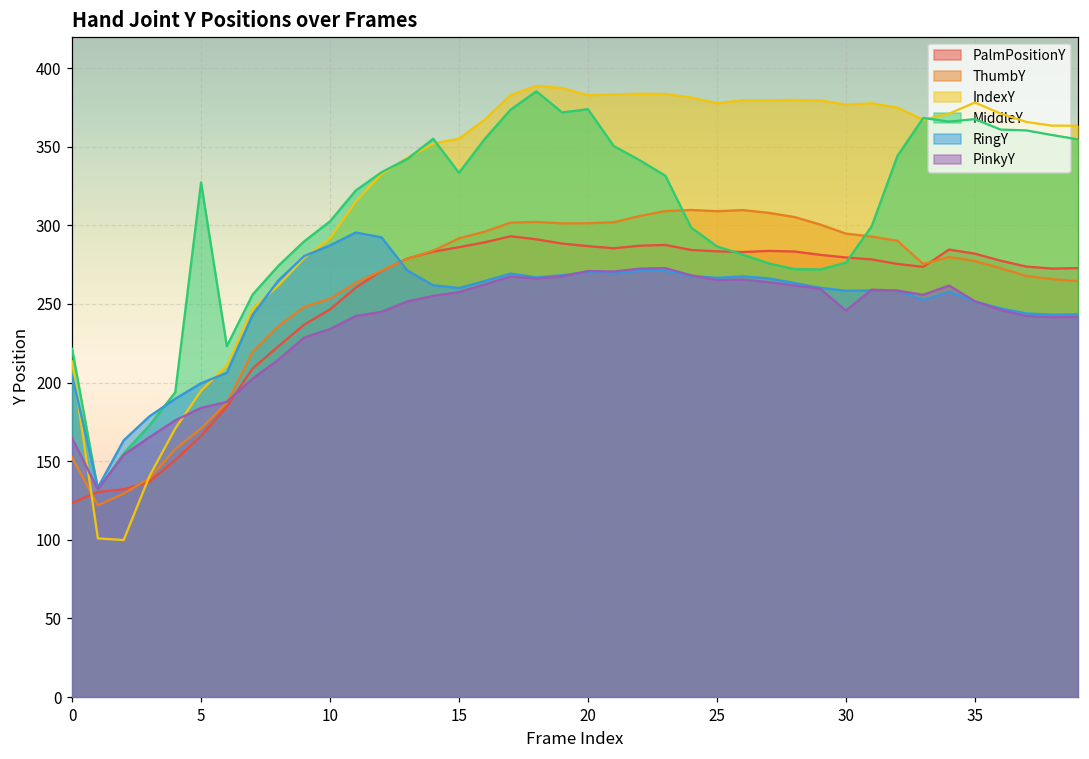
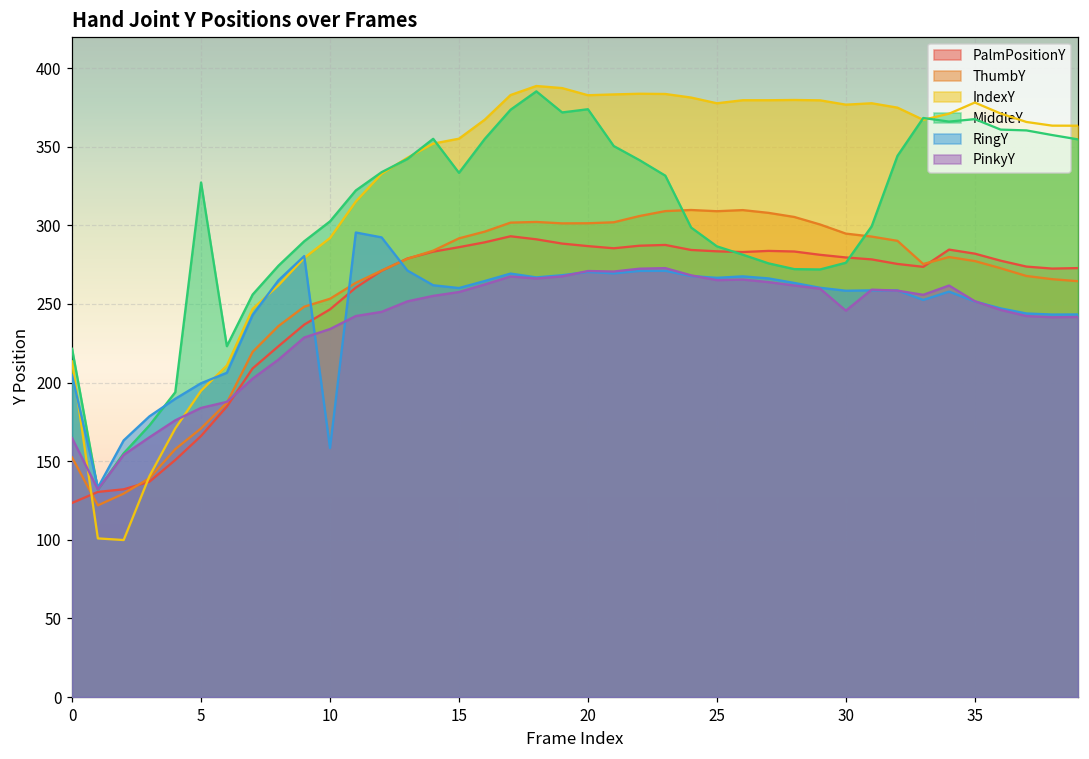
RingY, 10: 287 -> 158
